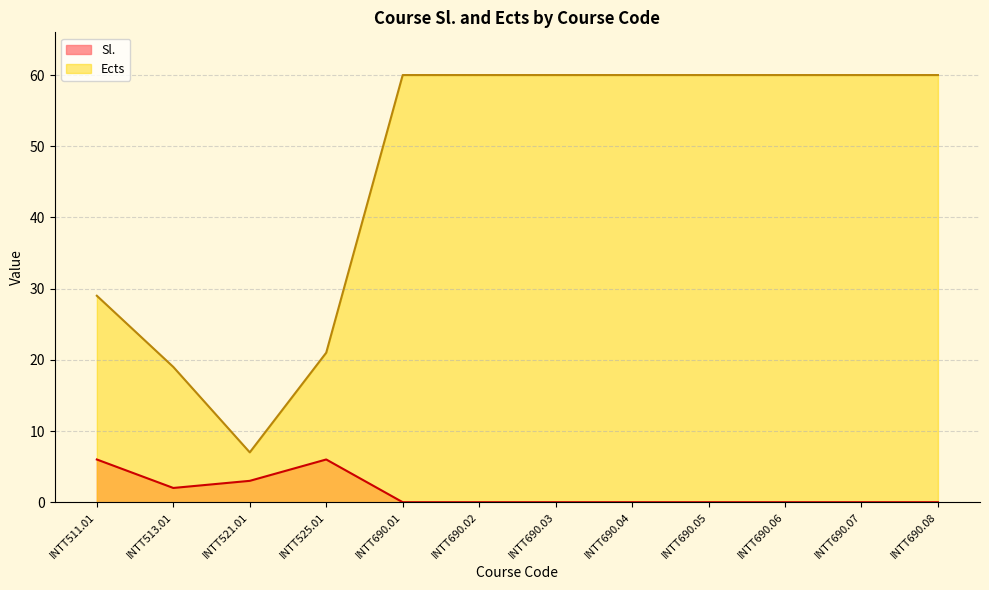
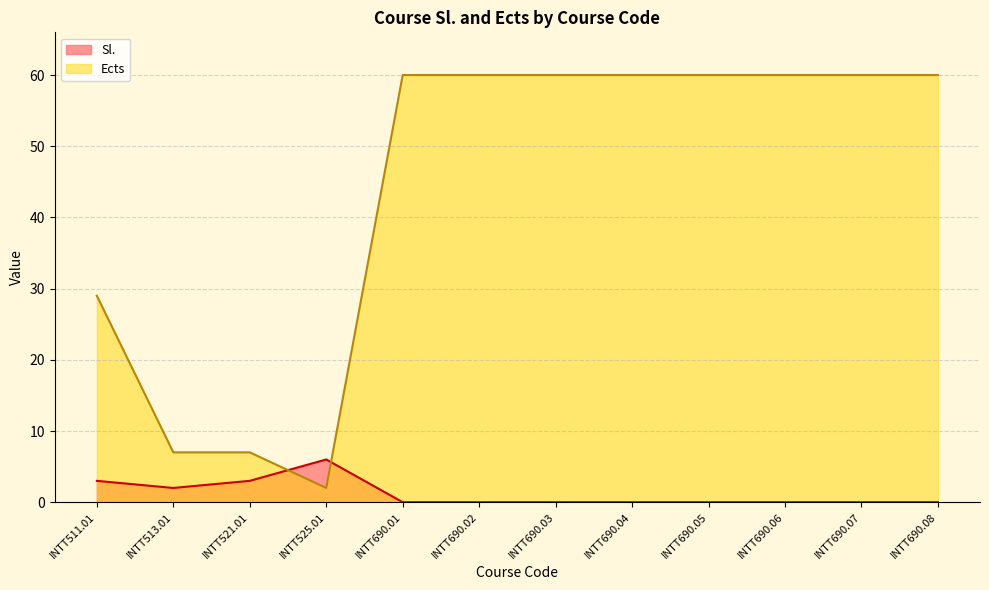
Sl., INTT511.01: 6 -> 3
Ects, INTT513.01: 19 -> 7
Ects, INTT525.01: 21 -> 2
